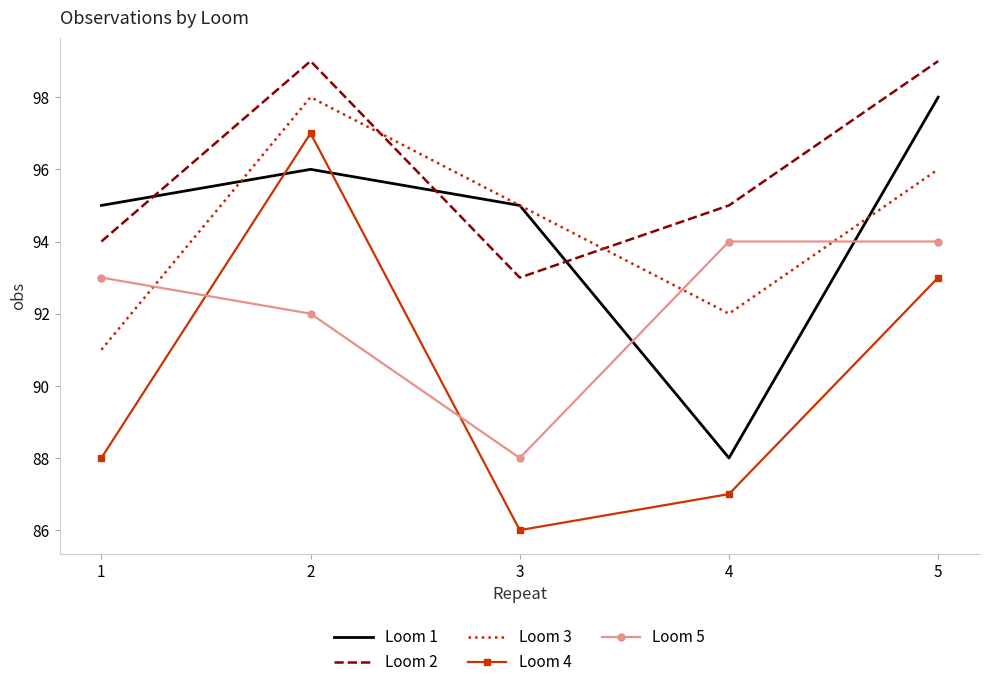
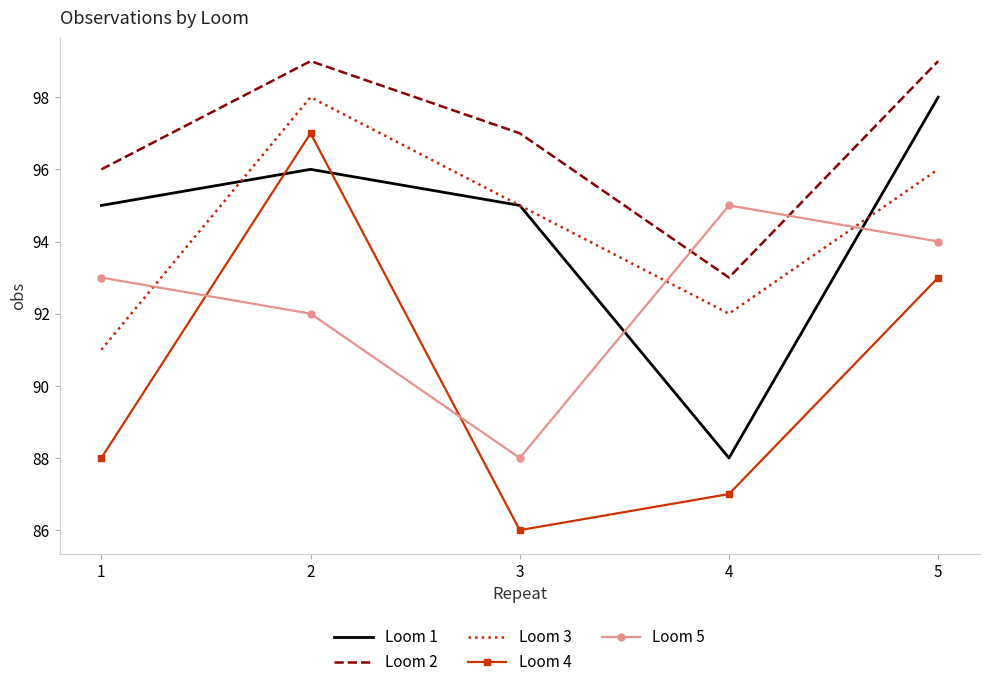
Loom 2, 1: 94 -> 96
Loom 2, 3: 93 -> 97
Loom 2, 4: 95 -> 93
Loom 5, 4: 94 -> 95
